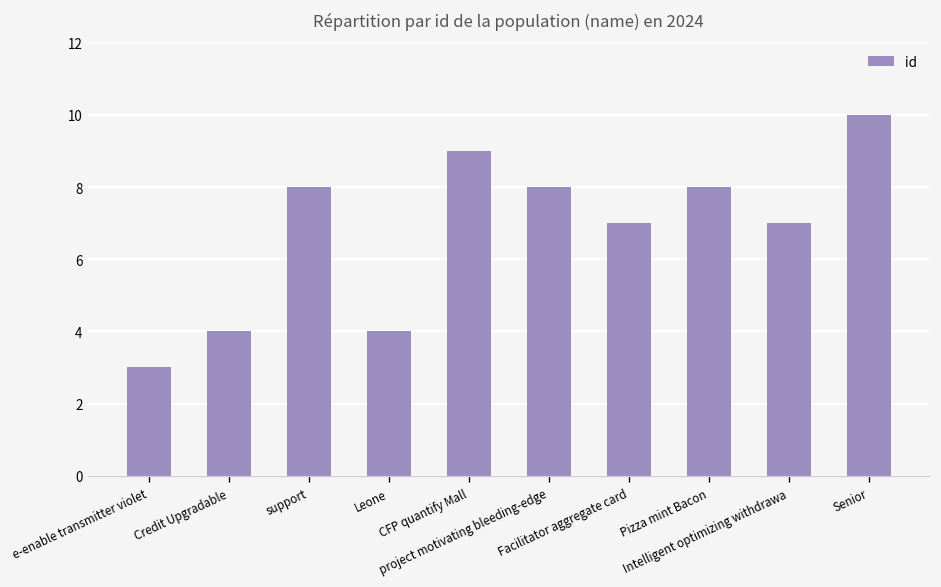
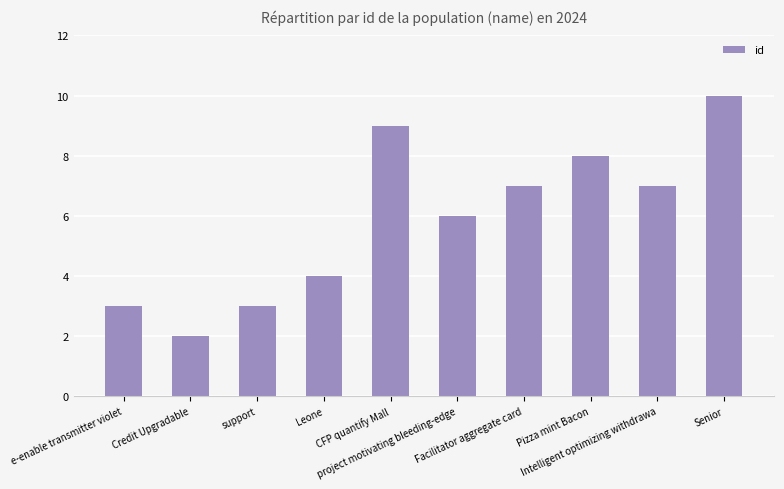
Credit Upgradable: 4 -> 2
support: 8 -> 3
project motivating bleeding-edge: 8 -> 6
